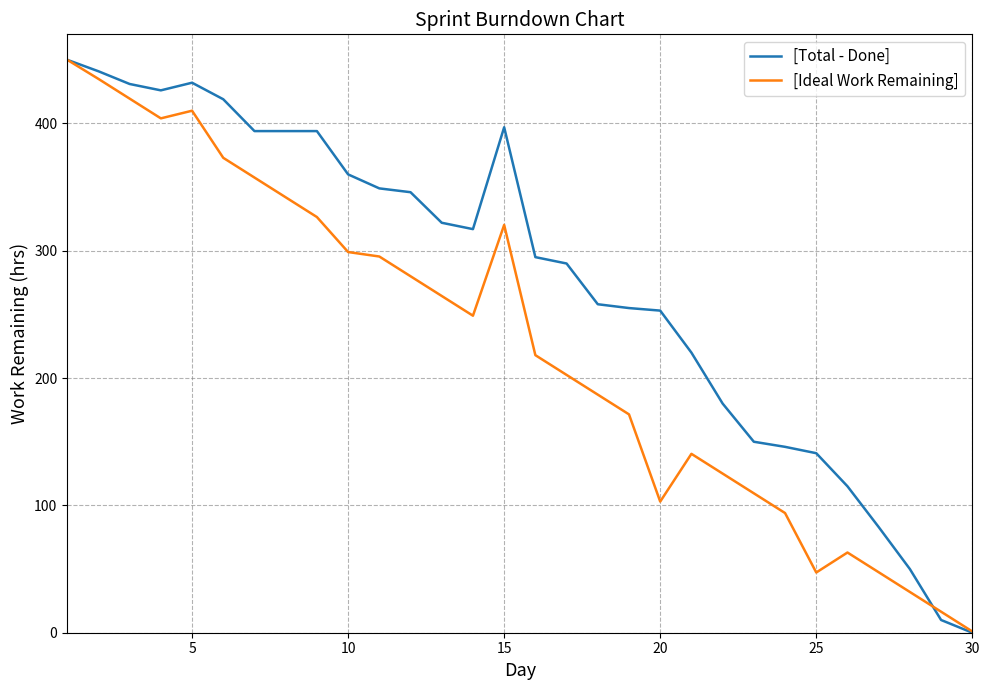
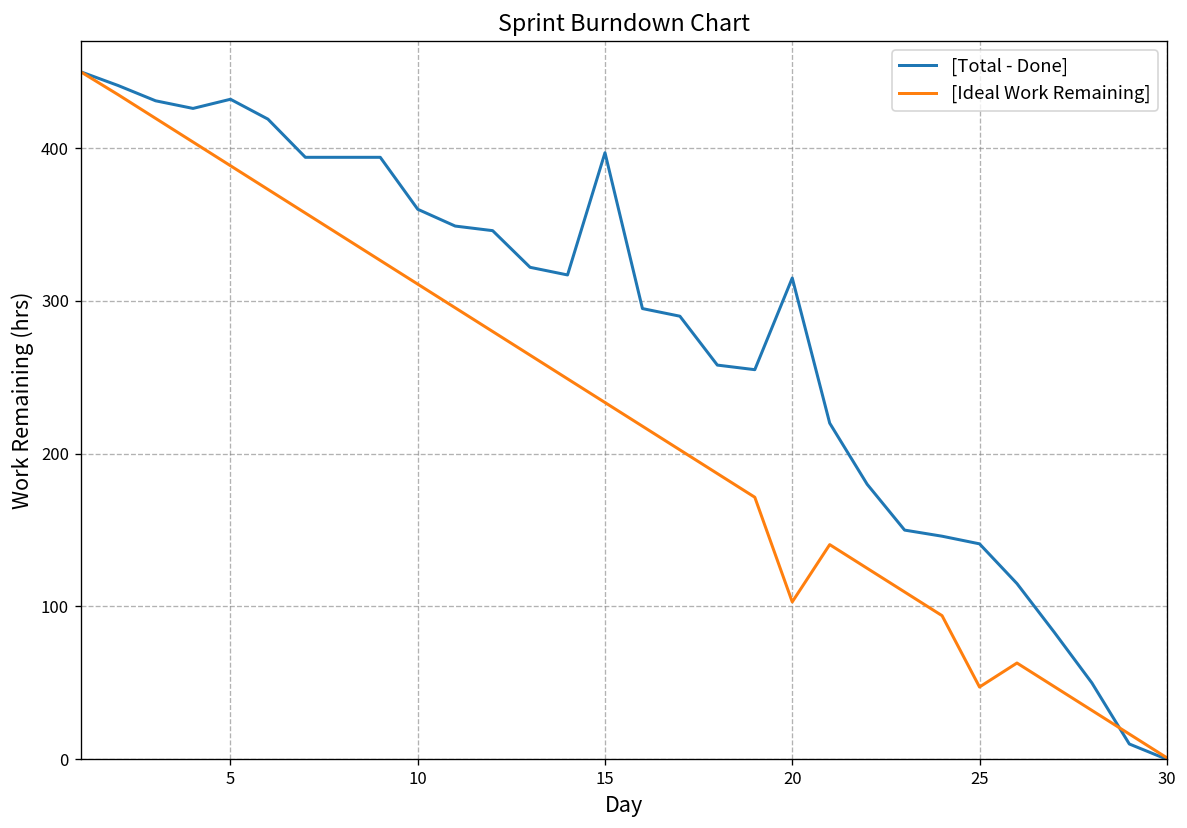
[Ideal Work Remaining], 5: 410 -> 389
[Ideal Work Remaining], 10: 299 -> 311
[Ideal Work Remaining], 15: 320 -> 234
[Total - Done], 20: 253 -> 315
